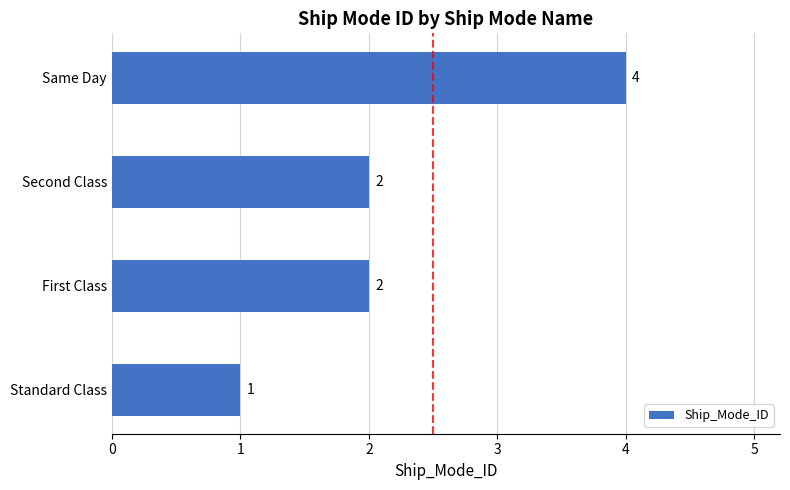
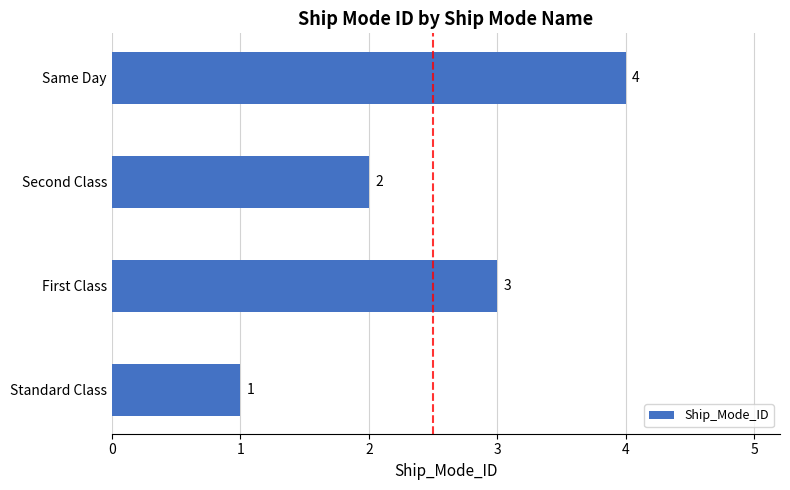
First Class: 2 -> 3
